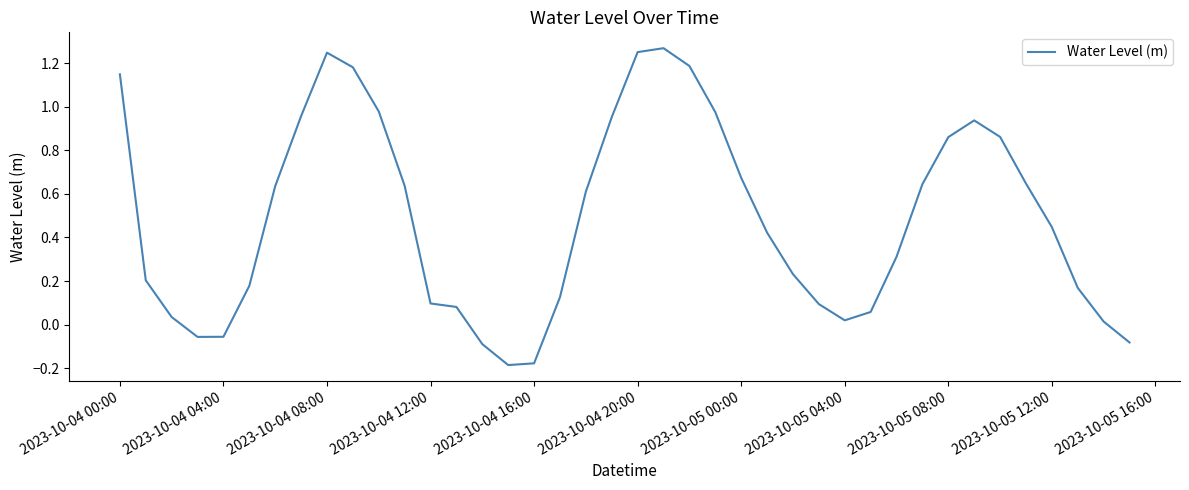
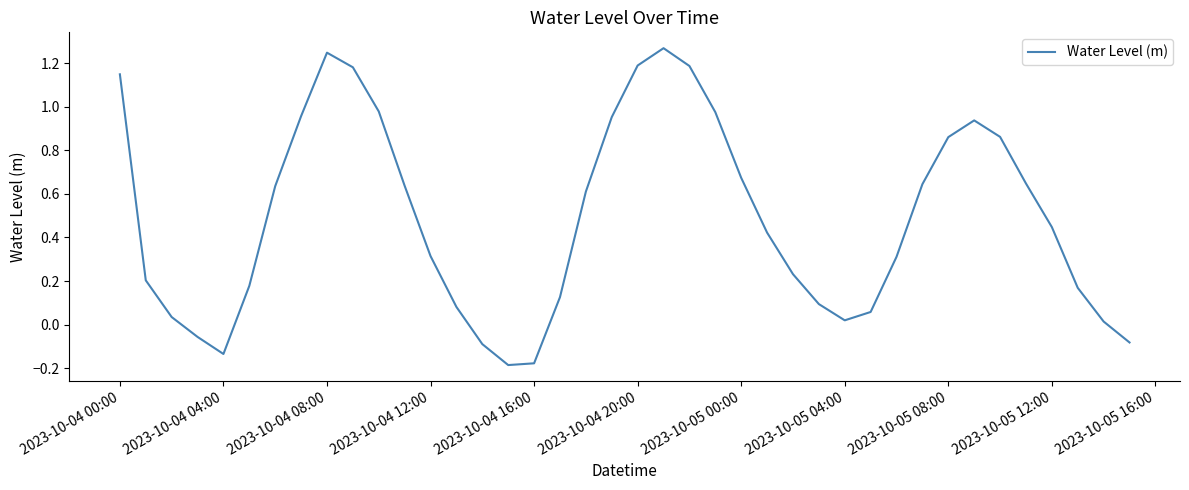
2023-10-04 04:00: -0.06 -> -0.13
2023-10-04 12:00: 0.10 -> 0.31
2023-10-04 20:00: 1.25 -> 1.19
